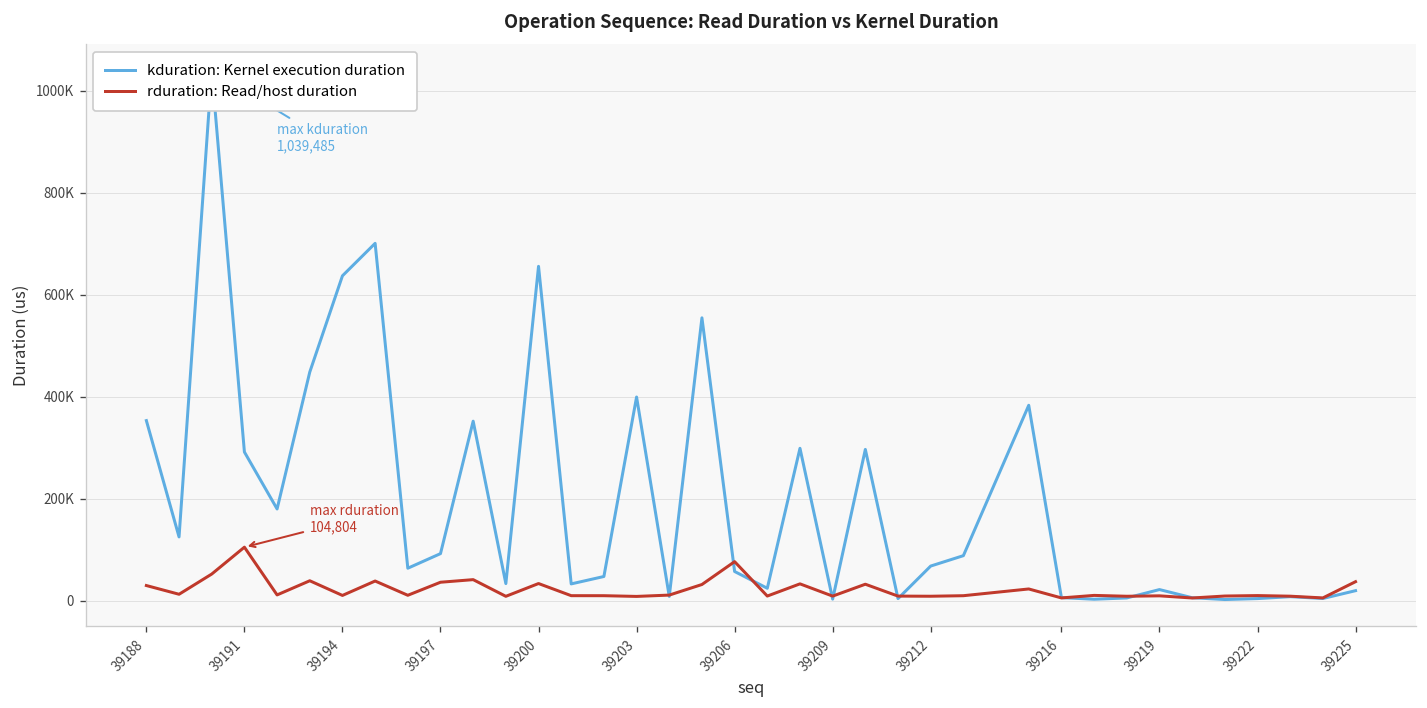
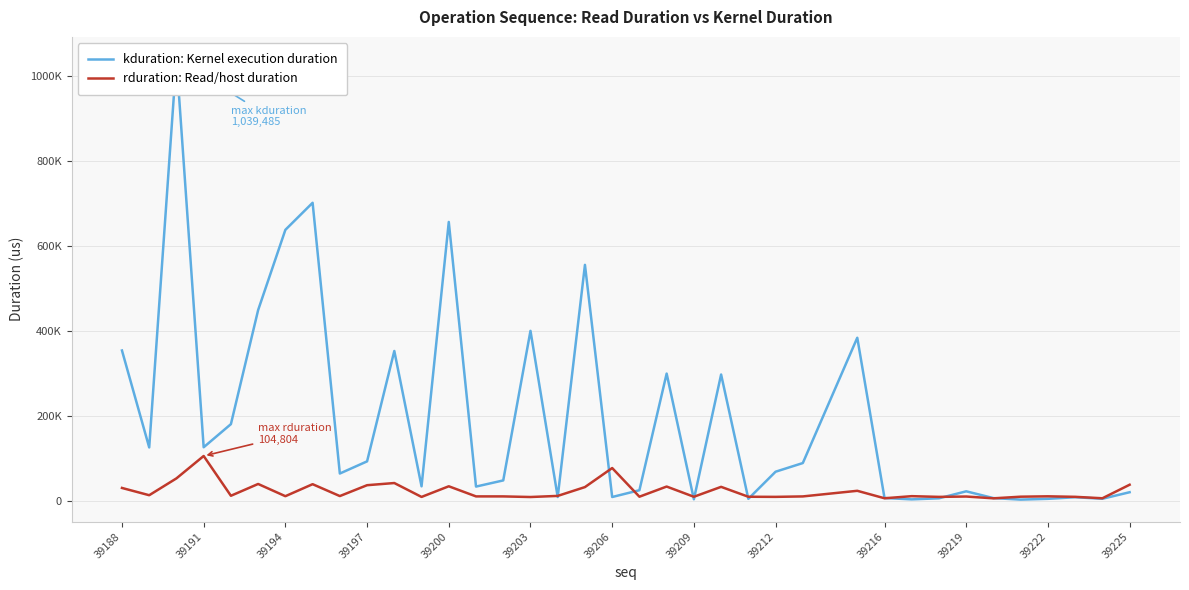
kduration: Kernel execution duration, 39191: 290000 -> 130000
kduration: Kernel execution duration, 39206: 60000 -> 10000
